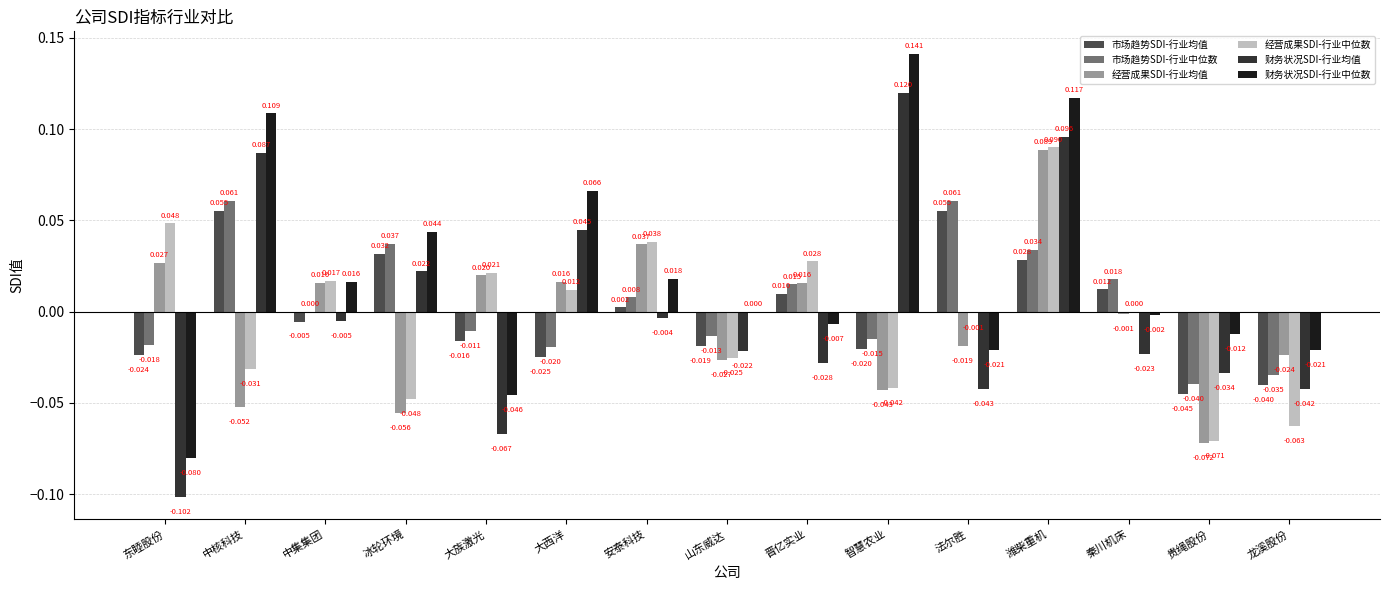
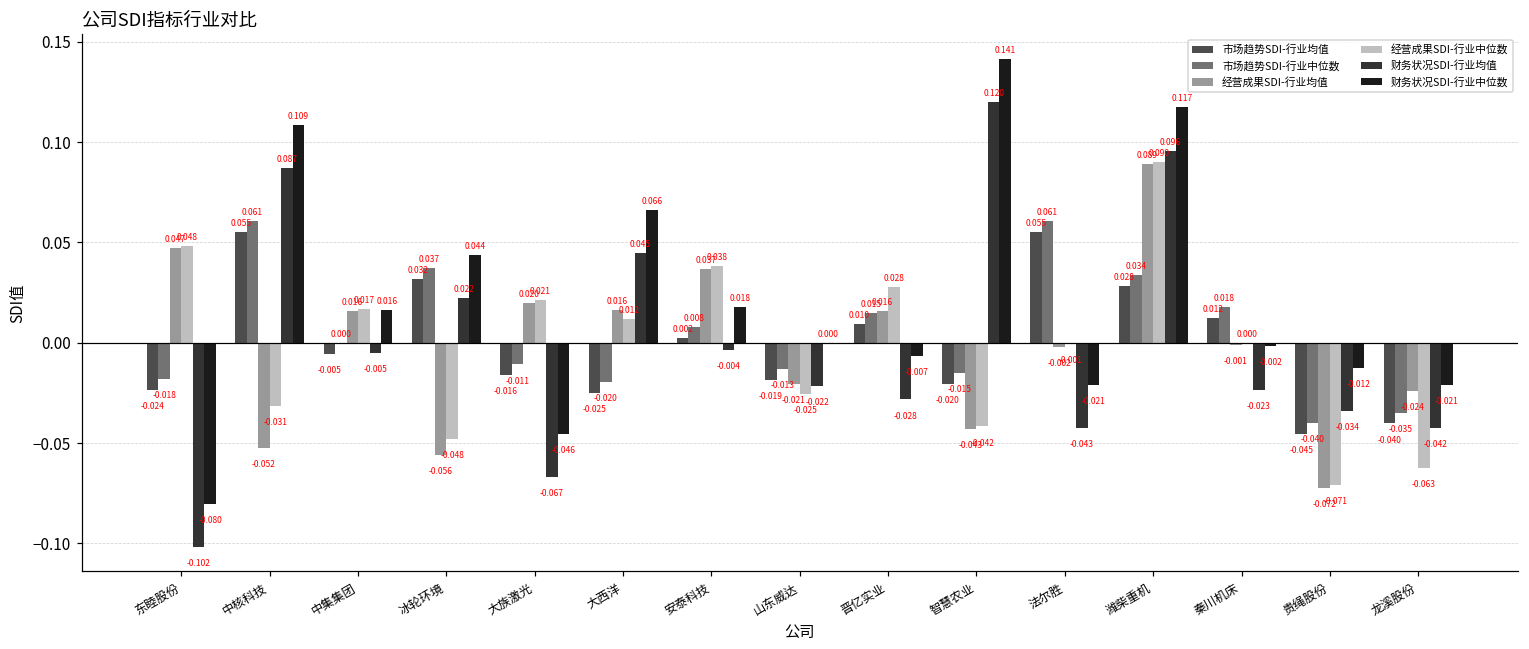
经营成果SDI-行业均值, 东睦股份: 0.027 -> 0.047
经营成果SDI-行业均值, 山东威达: -0.027 -> -0.021
经营成果SDI-行业均值, 法尔胜: -0.019 -> -0.002
